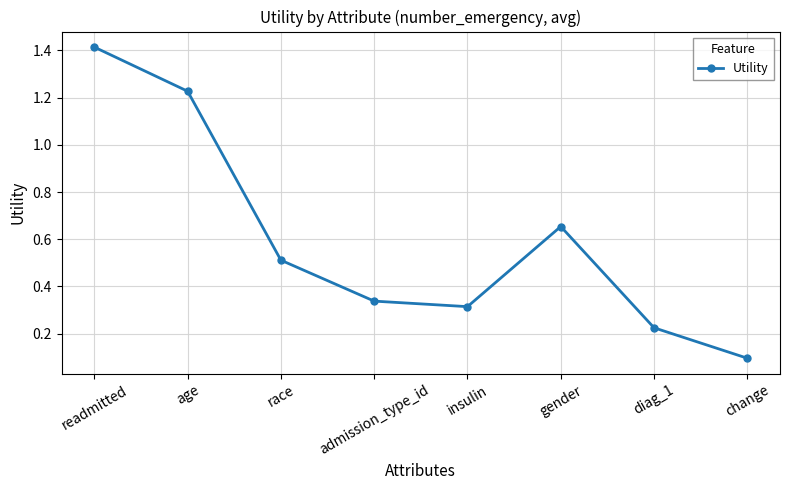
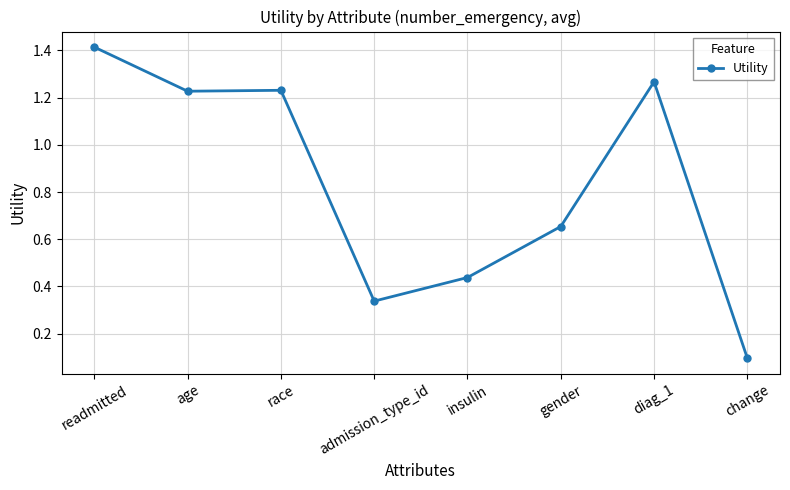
race: 0.51 -> 1.23
insulin: 0.31 -> 0.44
diag_1: 0.22 -> 1.27
